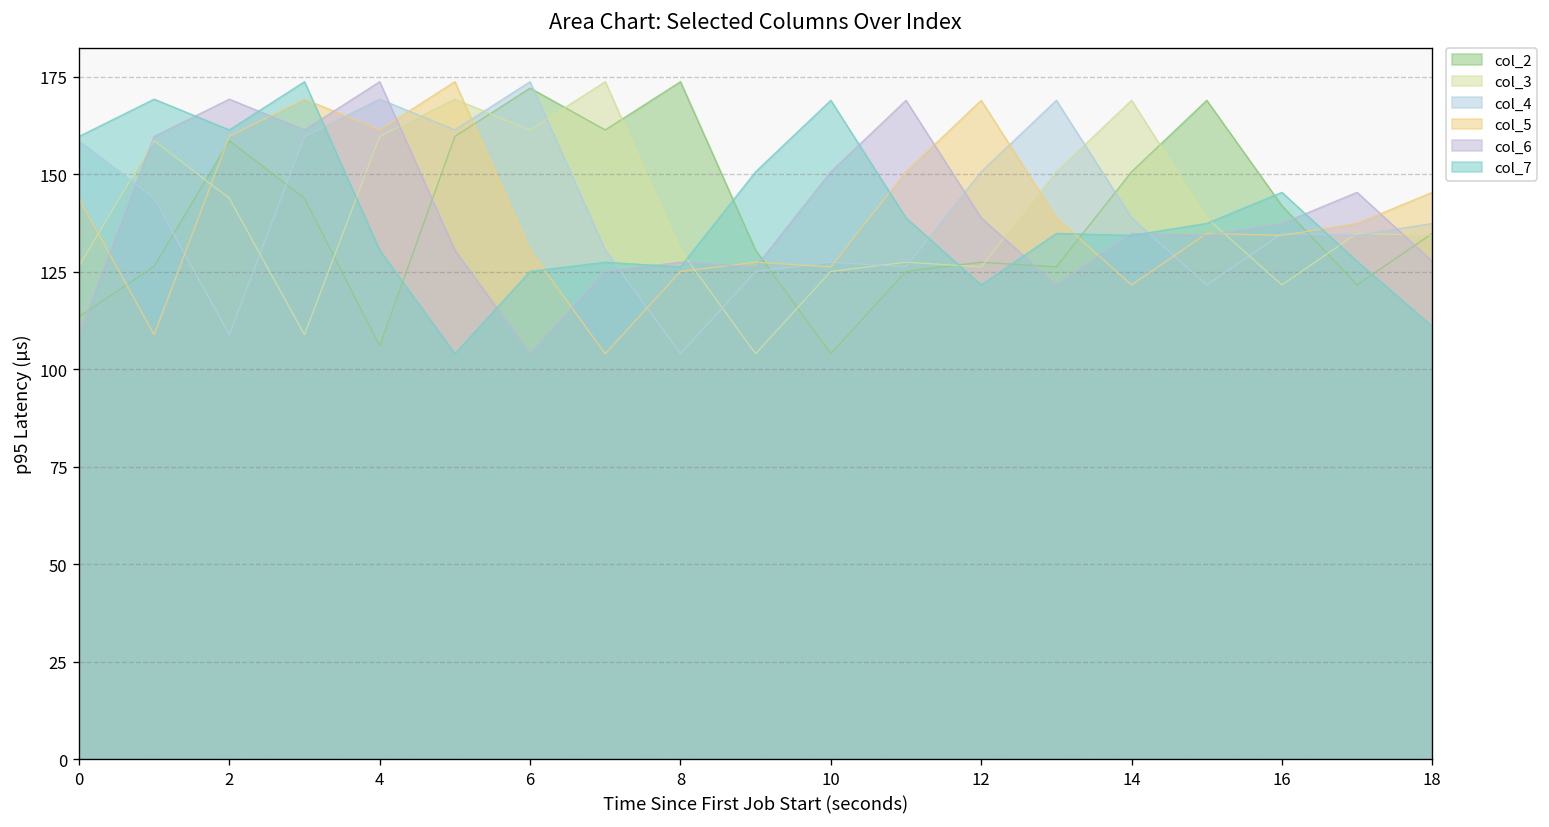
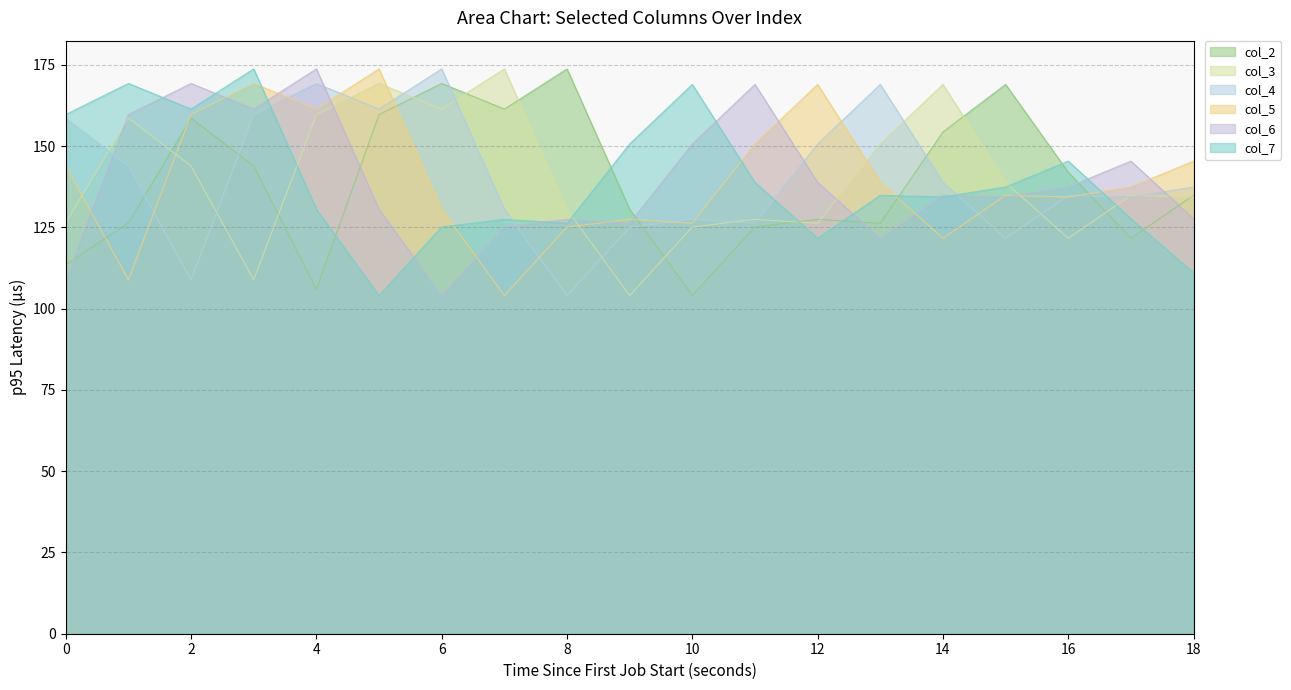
col_2, 6: 172 -> 169
col_2, 14: 151 -> 154
